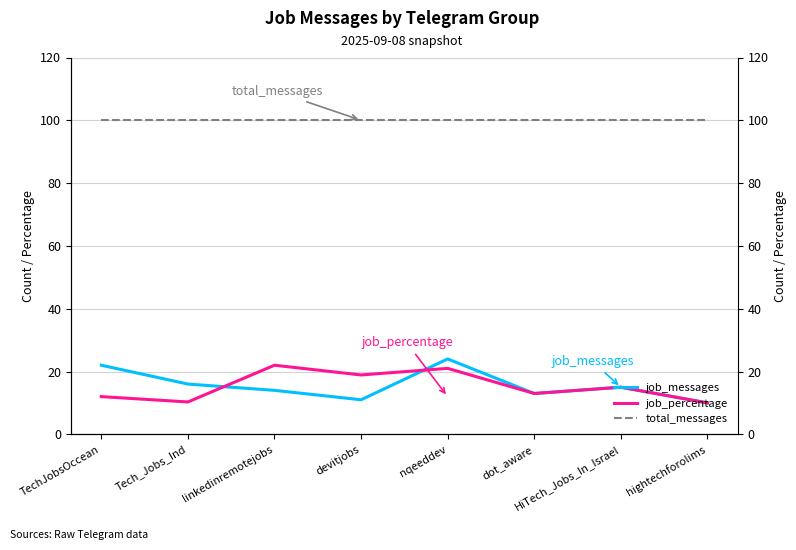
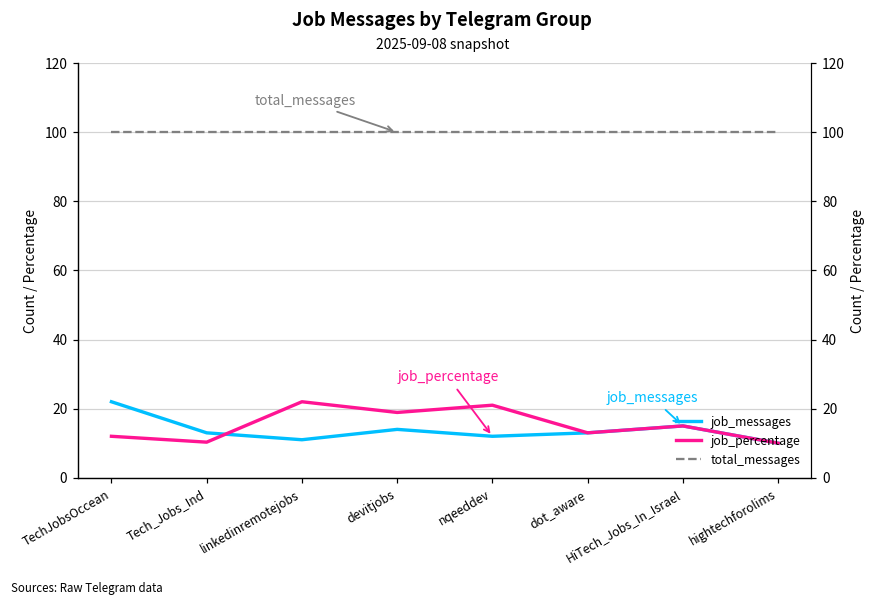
job_messages, Tech_Jobs_Ind: 16 -> 13
job_messages, linkedinremotejobs: 14 -> 11
job_messages, devitjobs: 11 -> 14
job_messages, nqeeddev: 24 -> 12
